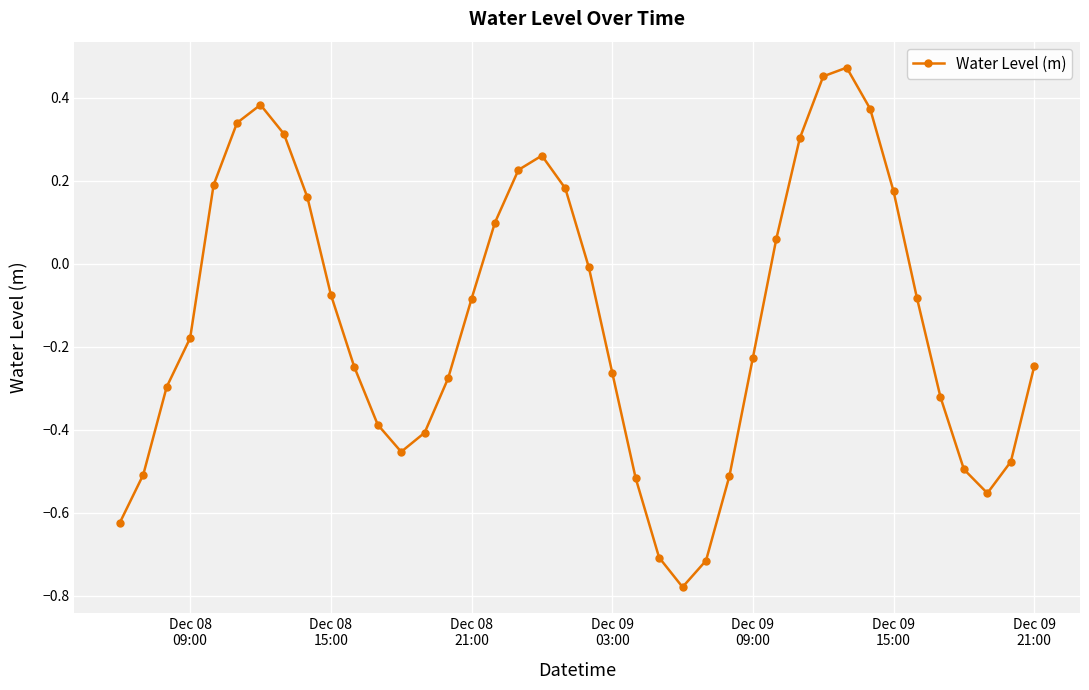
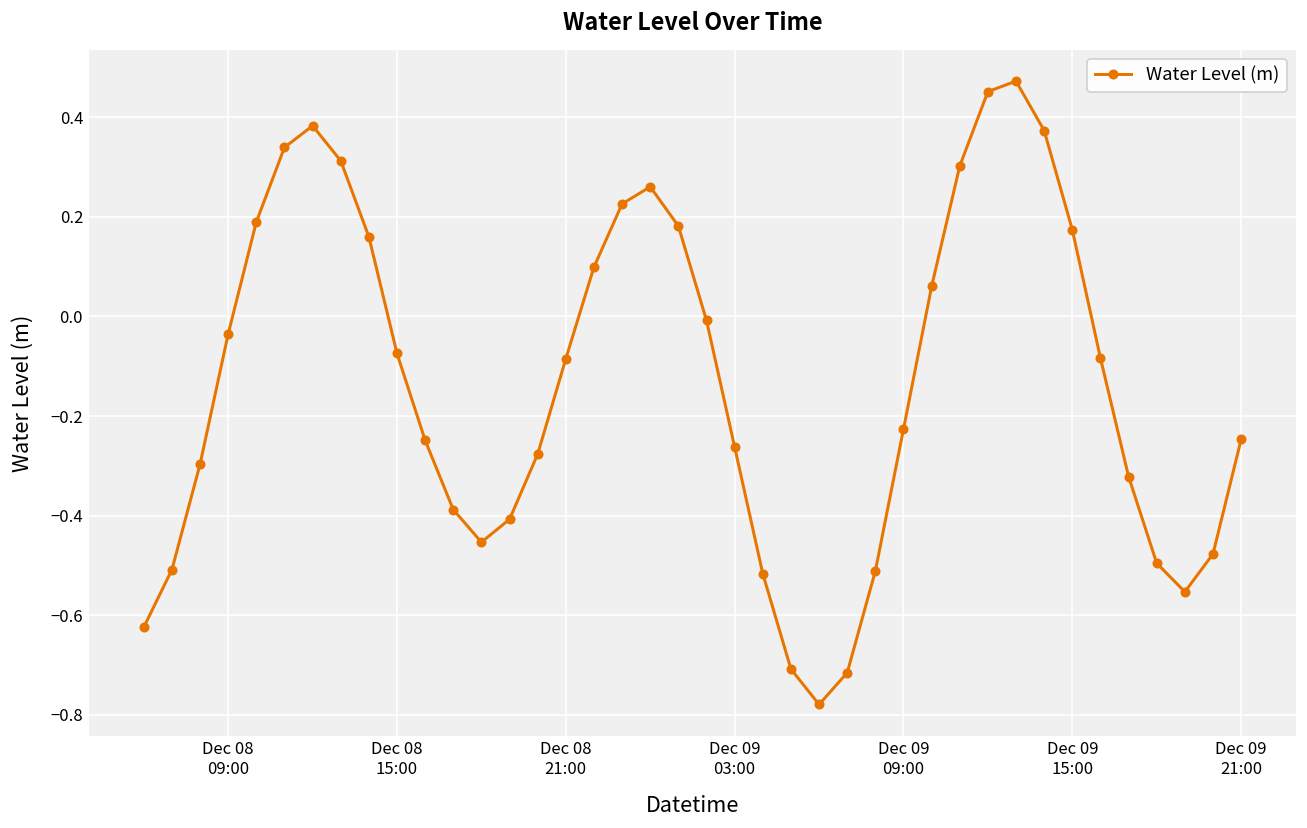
Dec 08 09:00: -0.18 -> -0.04
